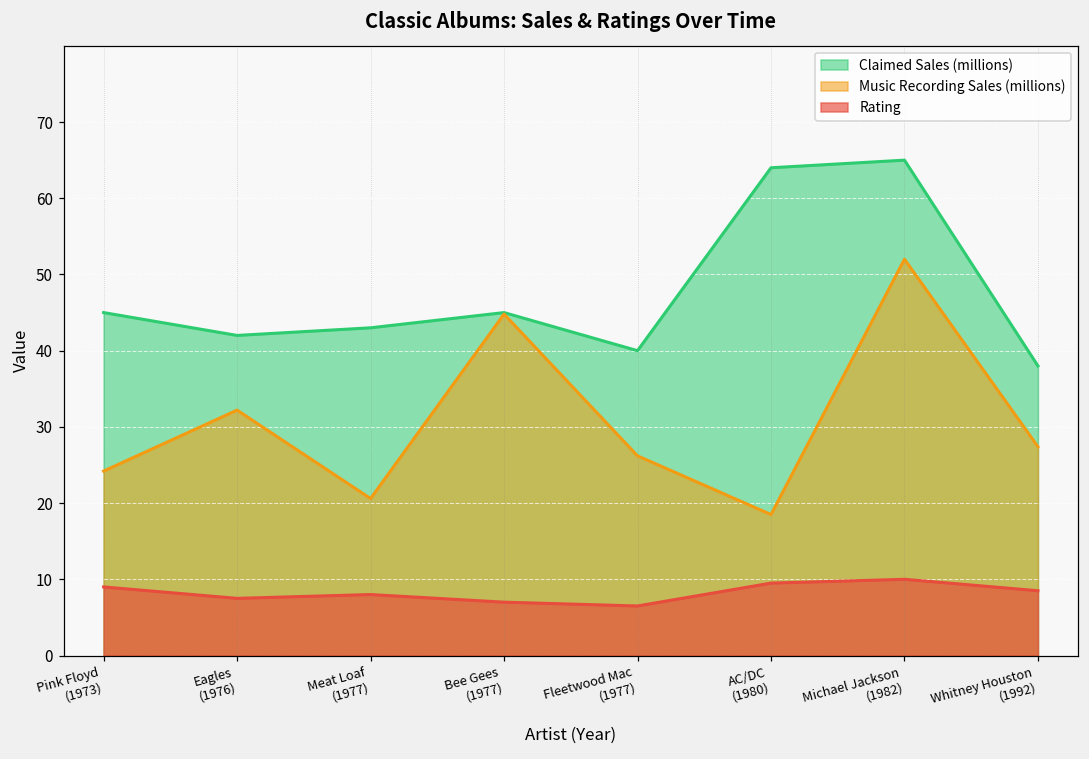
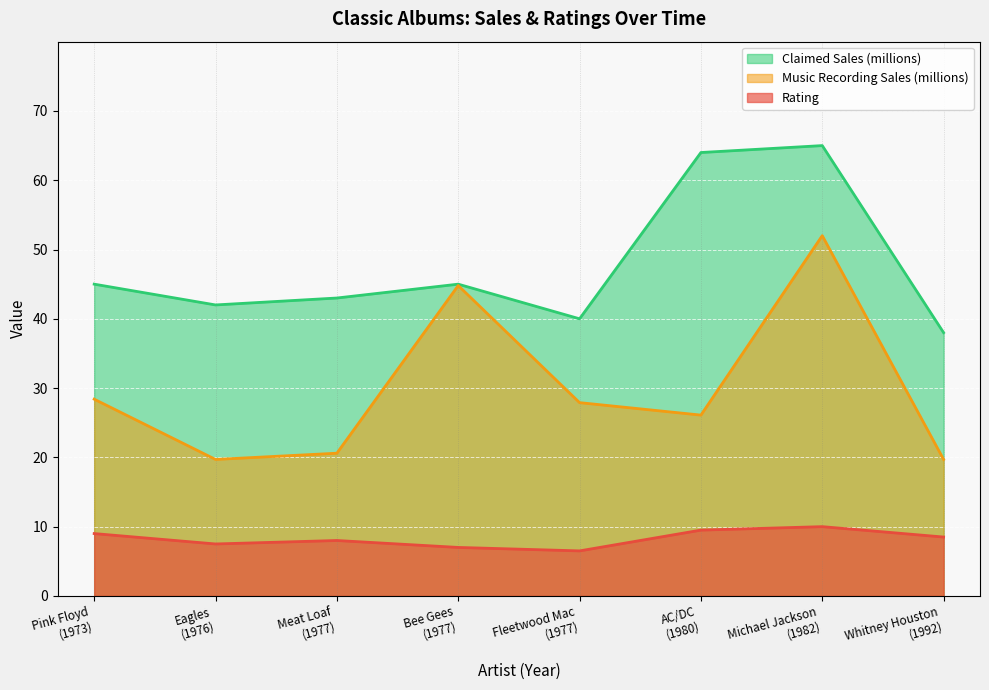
Music Recording Sales (millions), Pink Floyd (1973): 24 -> 28
Music Recording Sales (millions), Eagles (1976): 32 -> 20
Music Recording Sales (millions), Fleetwood Mac (1977): 26 -> 28
Music Recording Sales (millions), AC/DC (1980): 19 -> 26
Music Recording Sales (millions), Whitney Houston (1992): 27 -> 20
